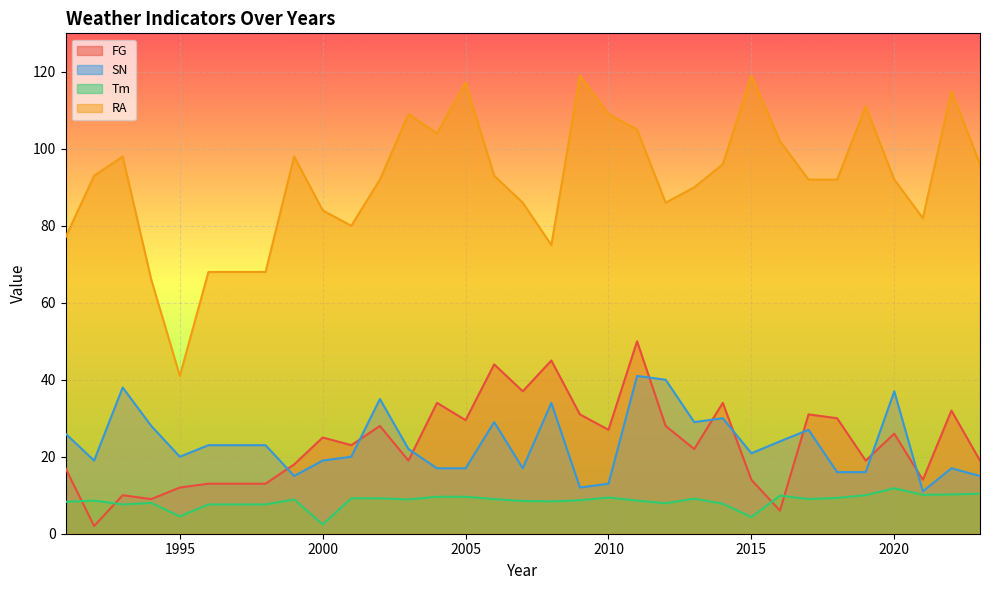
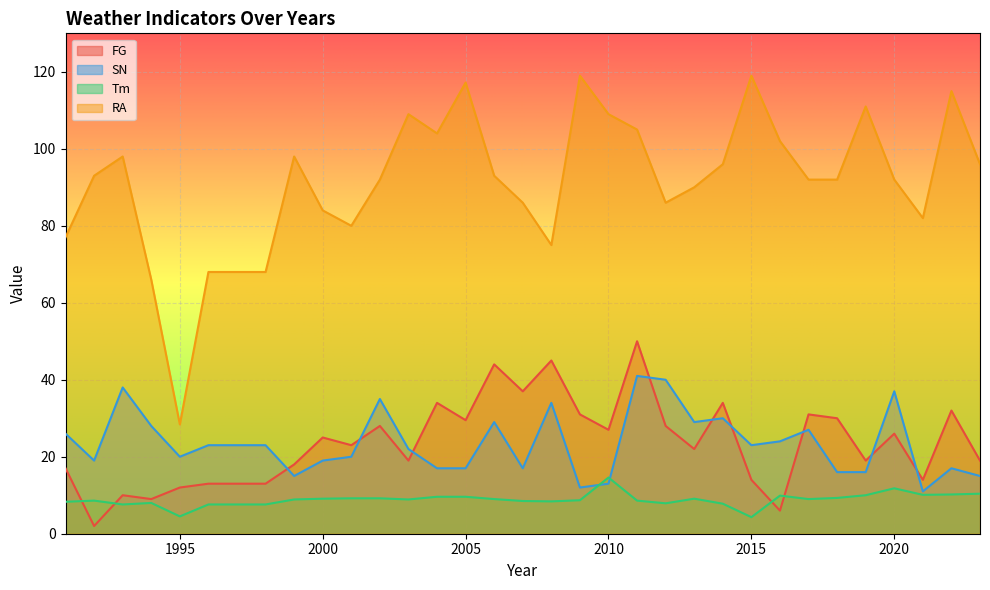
RA, 1995: 41 -> 28
Tm, 2000: 2 -> 9
Tm, 2010: 9 -> 15
SN, 2015: 21 -> 23
